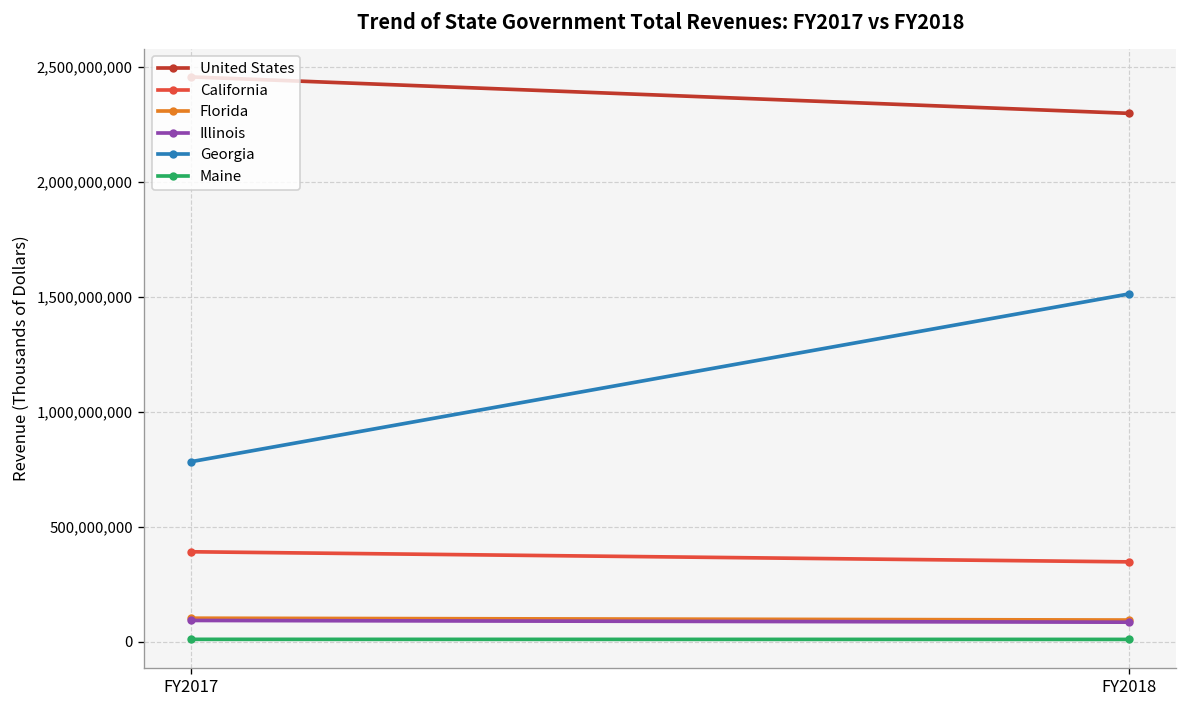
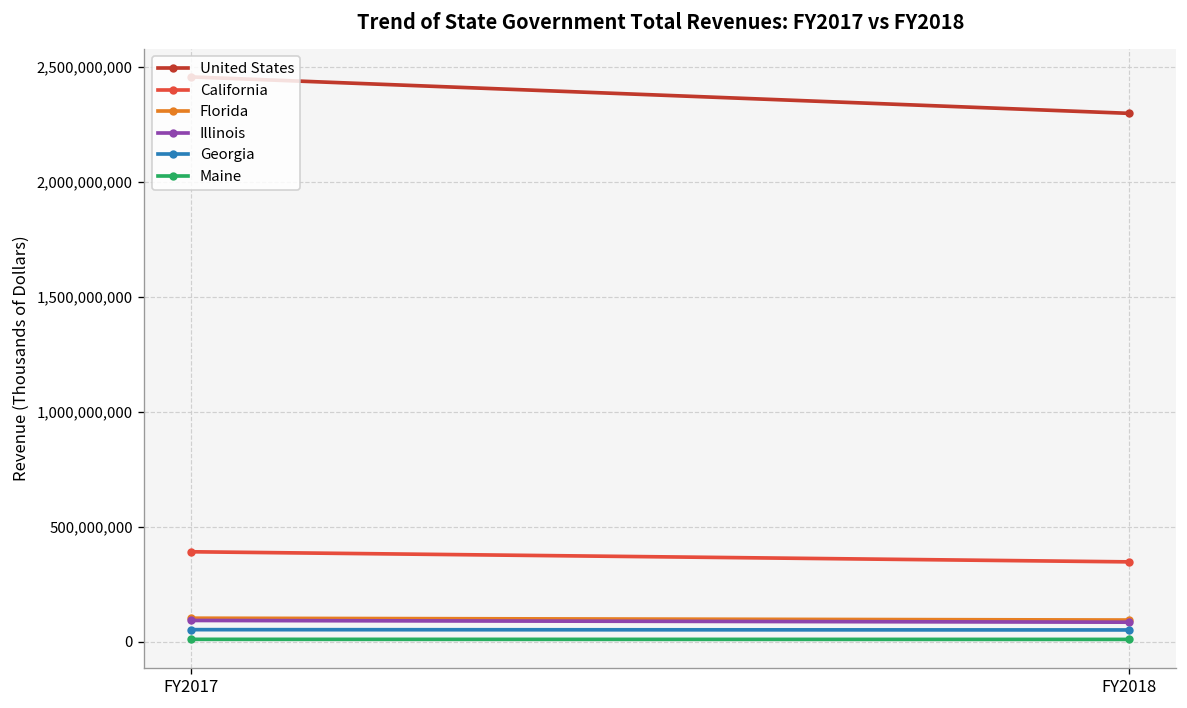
Georgia, FY2017: 780,000,000 -> 50,000,000
Georgia, FY2018: 1,510,000,000 -> 50,000,000
